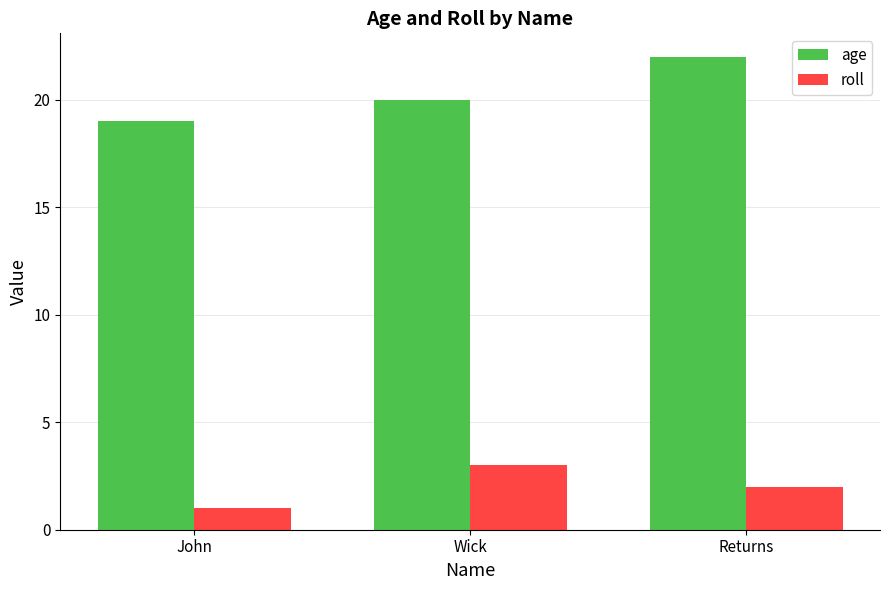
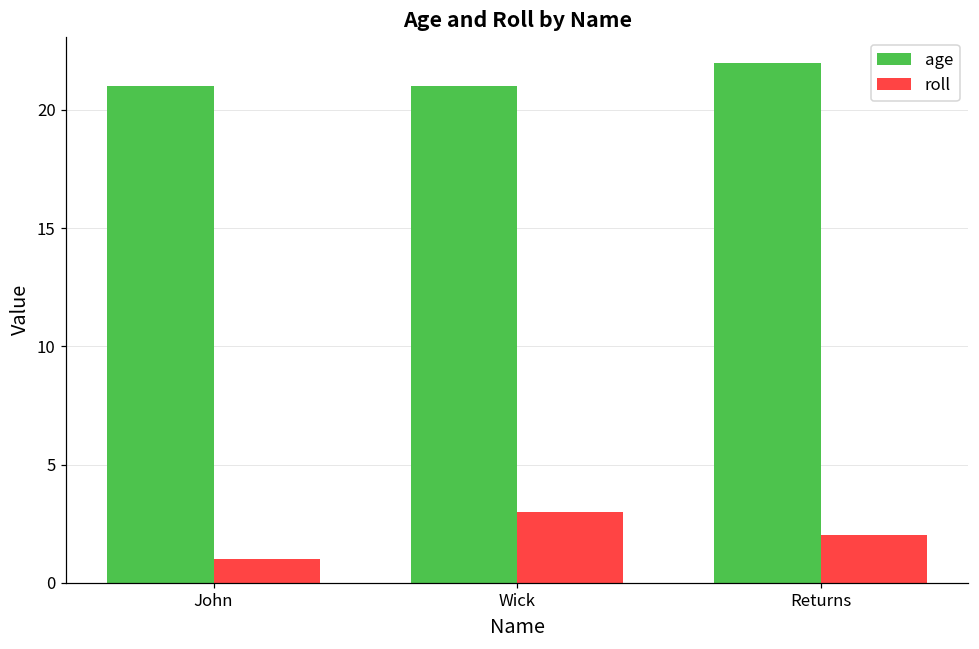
age, John: 19 -> 21
age, Wick: 20 -> 21
